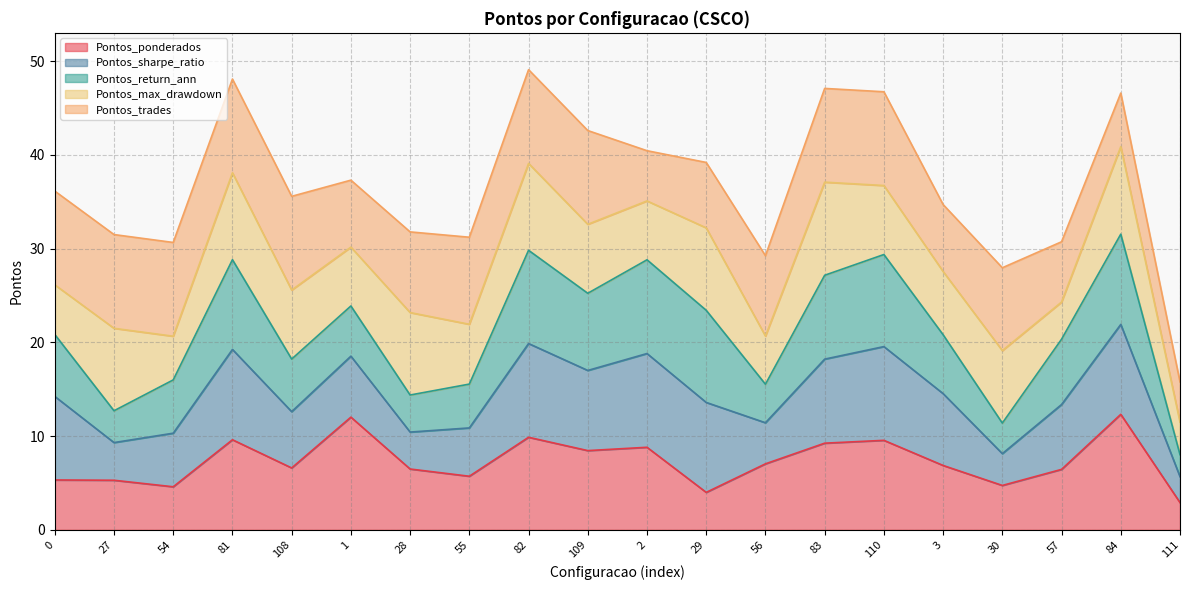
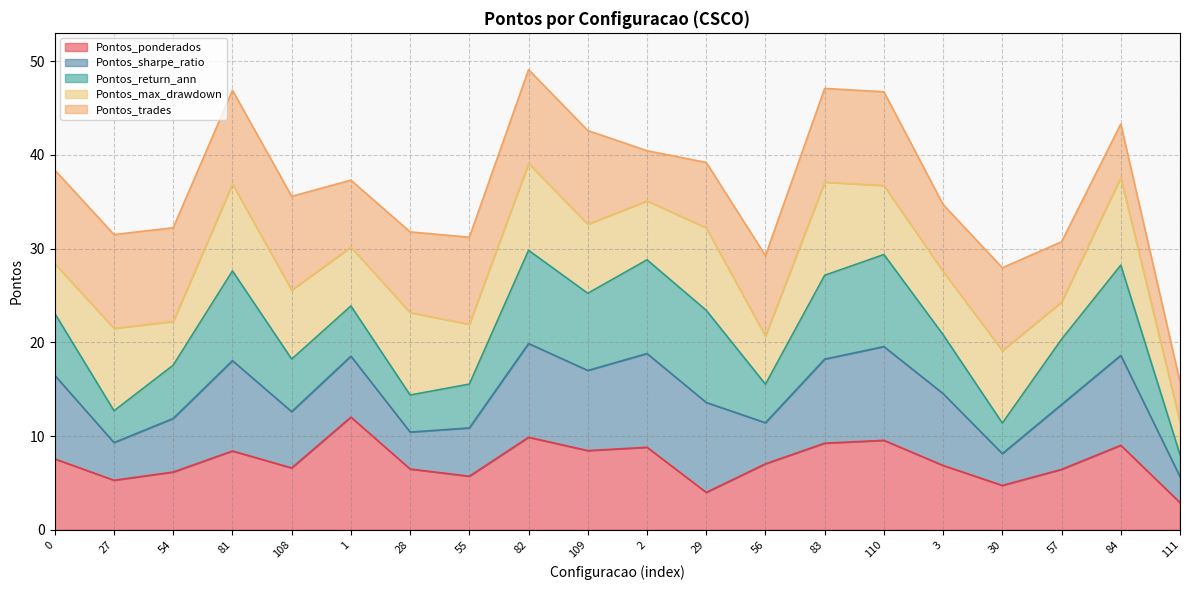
Pontos_ponderados, 0: 5 -> 8
Pontos_ponderados, 54: 5 -> 6
Pontos_ponderados, 81: 10 -> 8
Pontos_ponderados, 84: 12 -> 9
